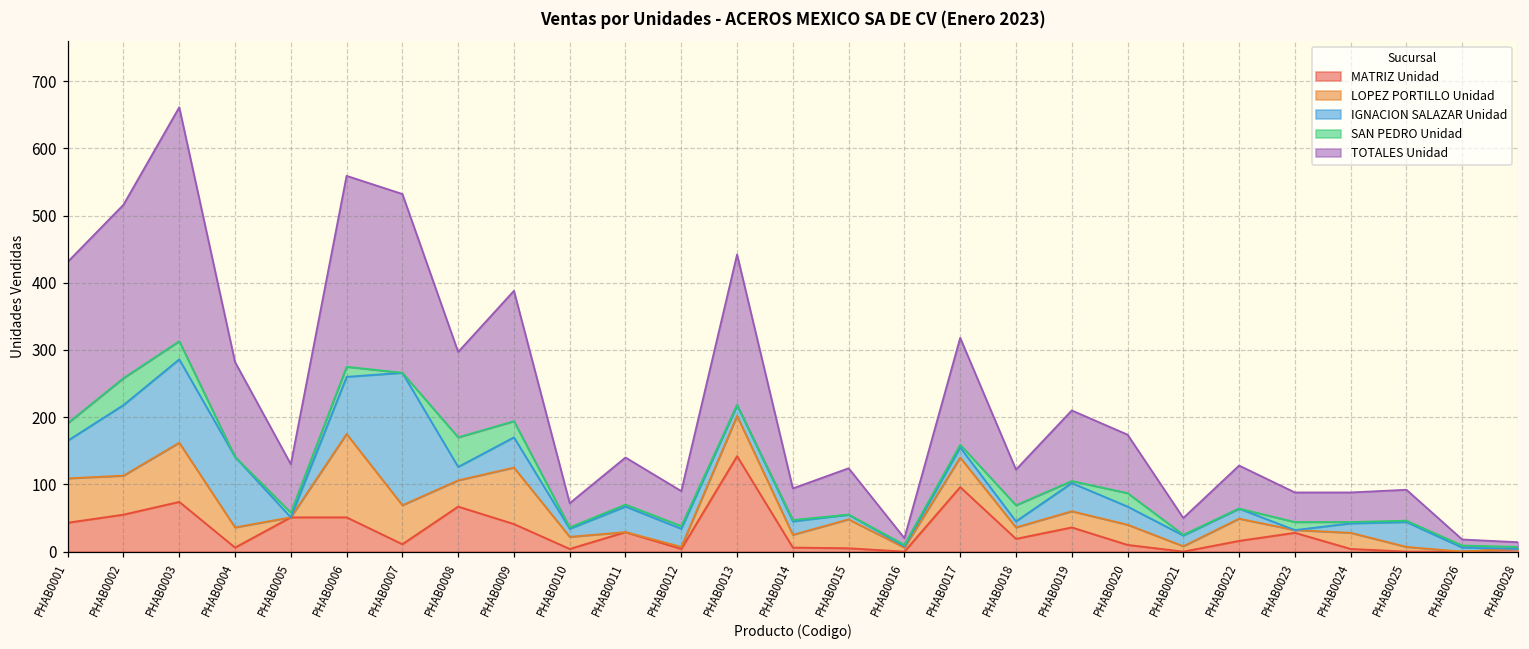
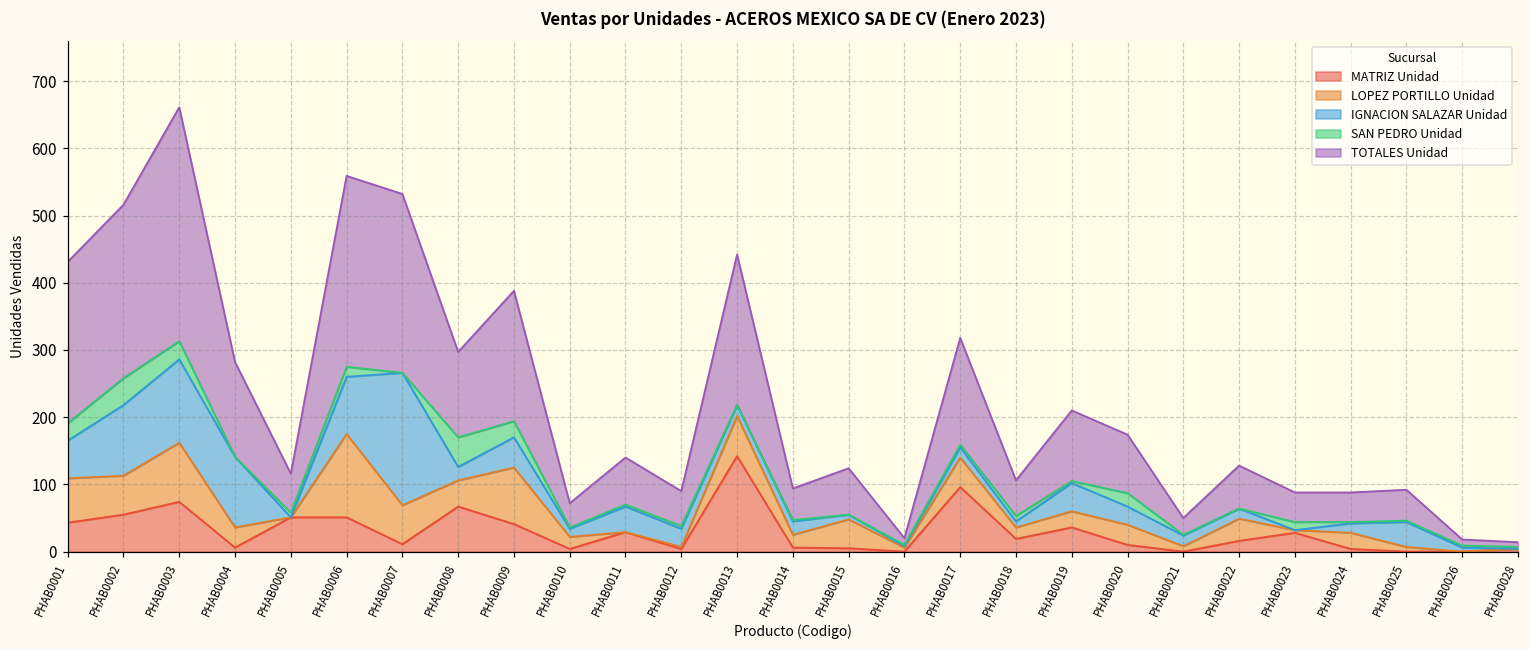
TOTALES Unidad, PHAB0005: 70 -> 60
SAN PEDRO Unidad, PHAB0018: 20 -> 10
